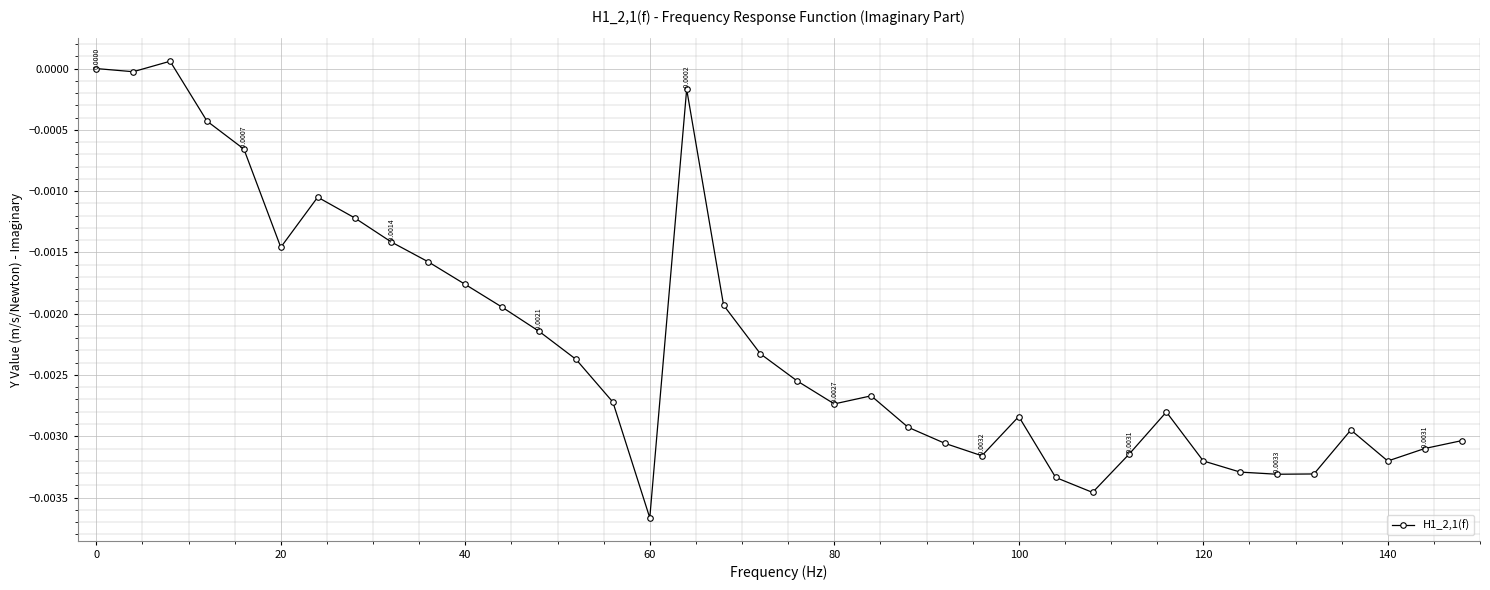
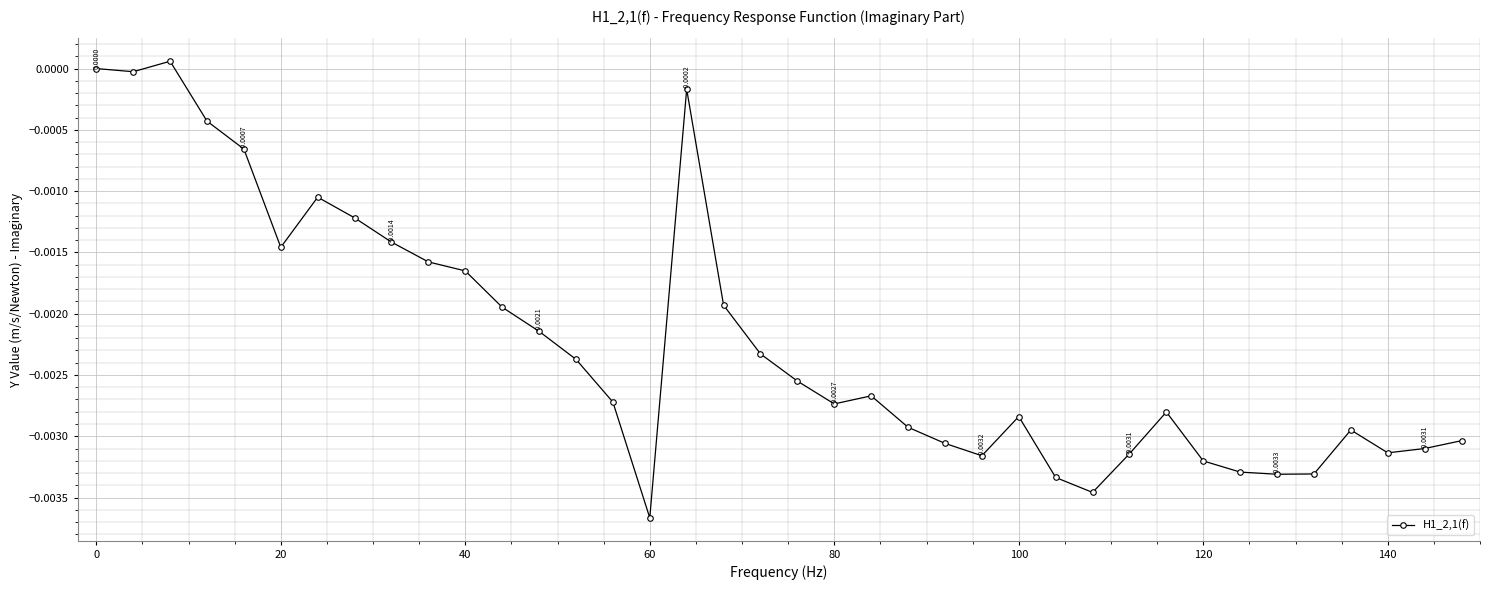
40: -0.00176 -> -0.00165
140: -0.00320 -> -0.00314
